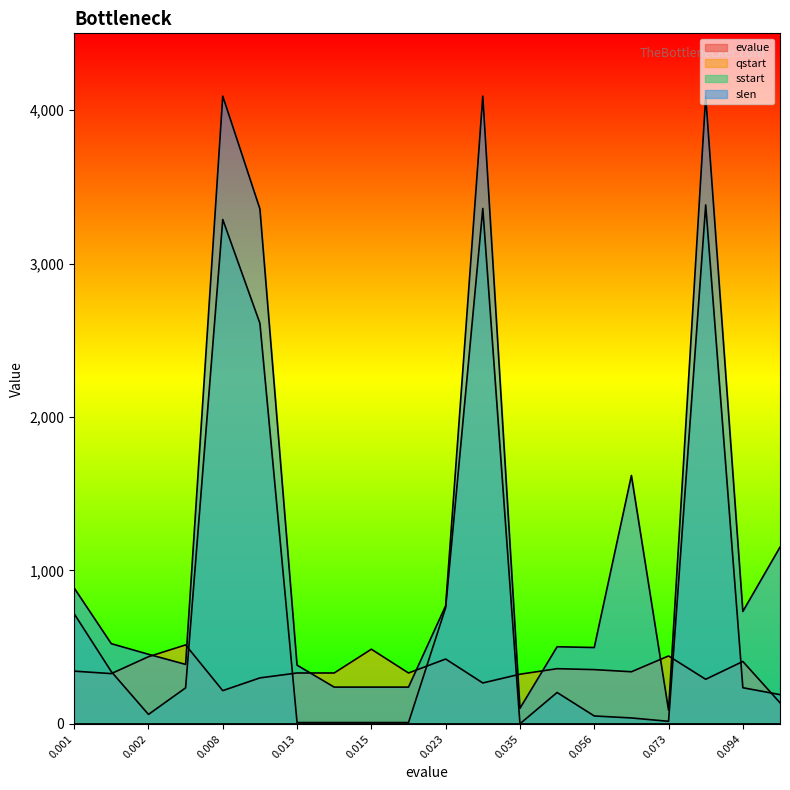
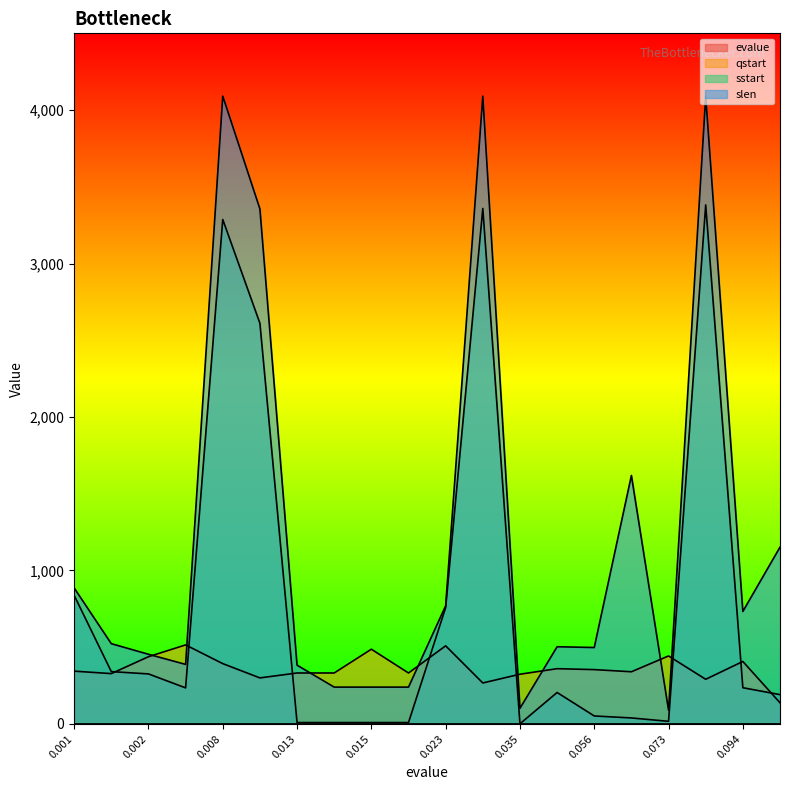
sstart, 0.001: 720 -> 840
sstart, 0.002: 60 -> 330
qstart, 0.008: 220 -> 390
qstart, 0.023: 420 -> 510
